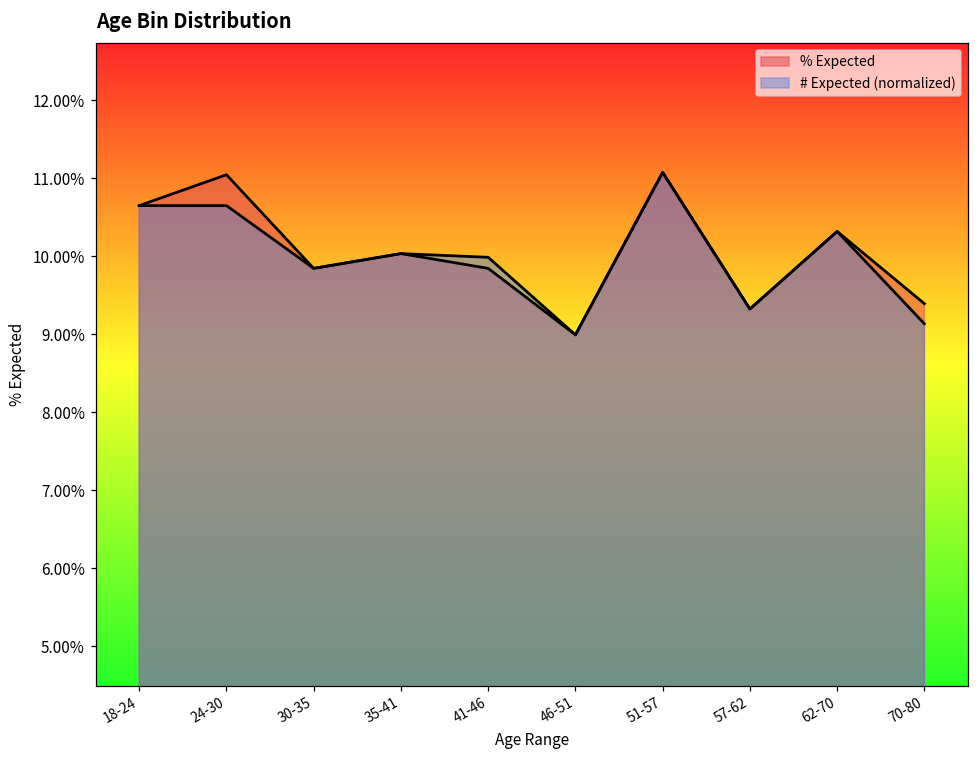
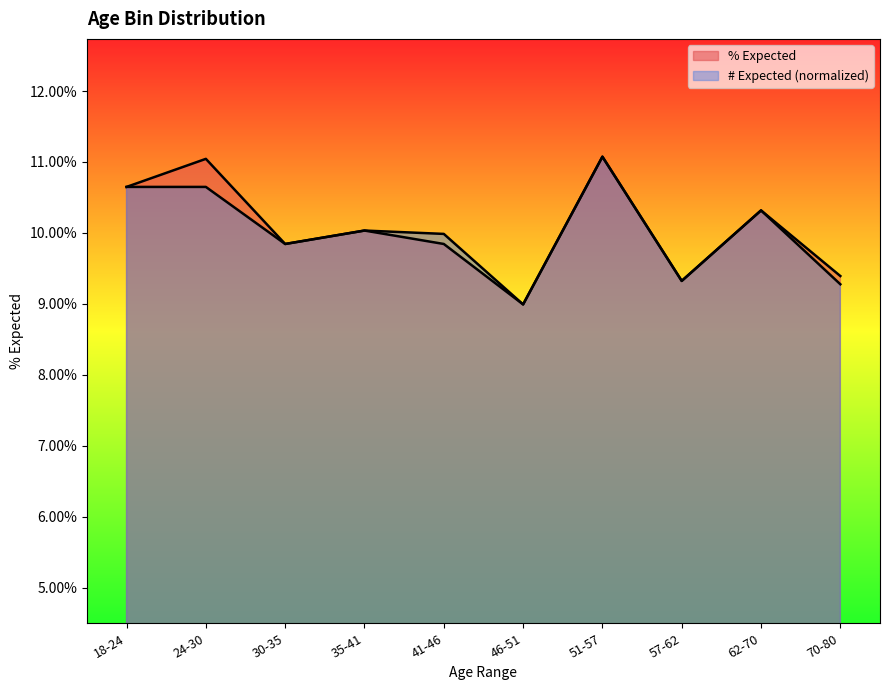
# Expected (normalized), 70-80: 9.1% -> 9.3%
